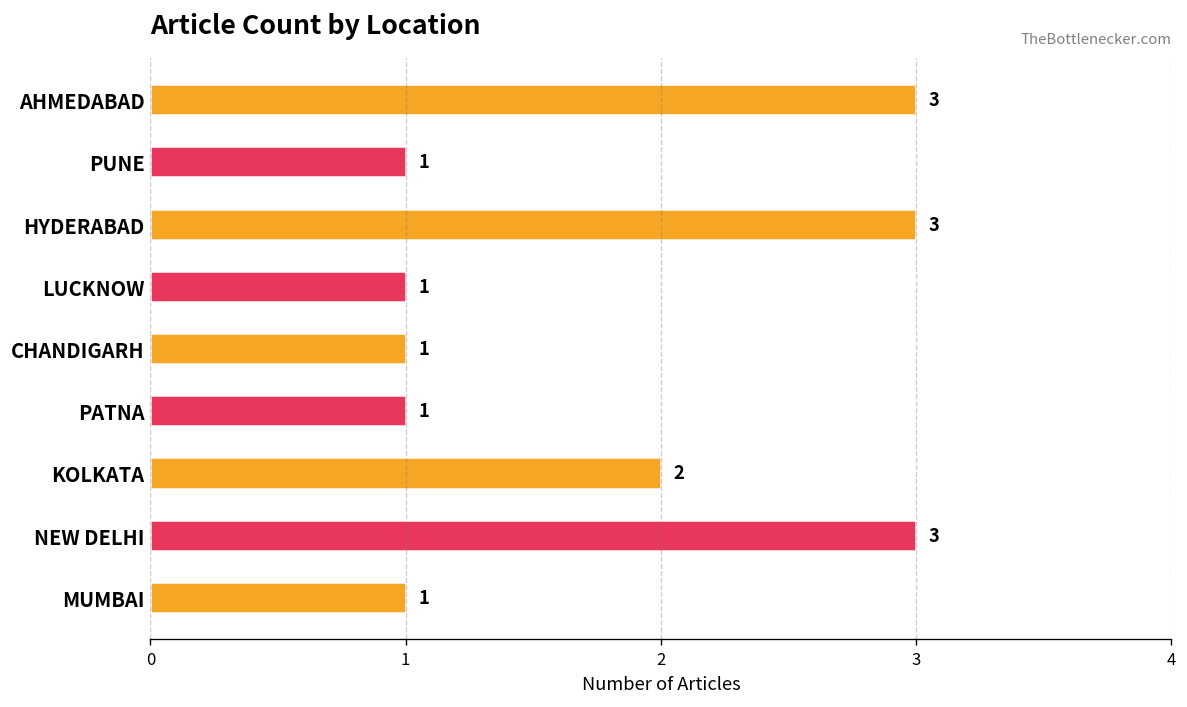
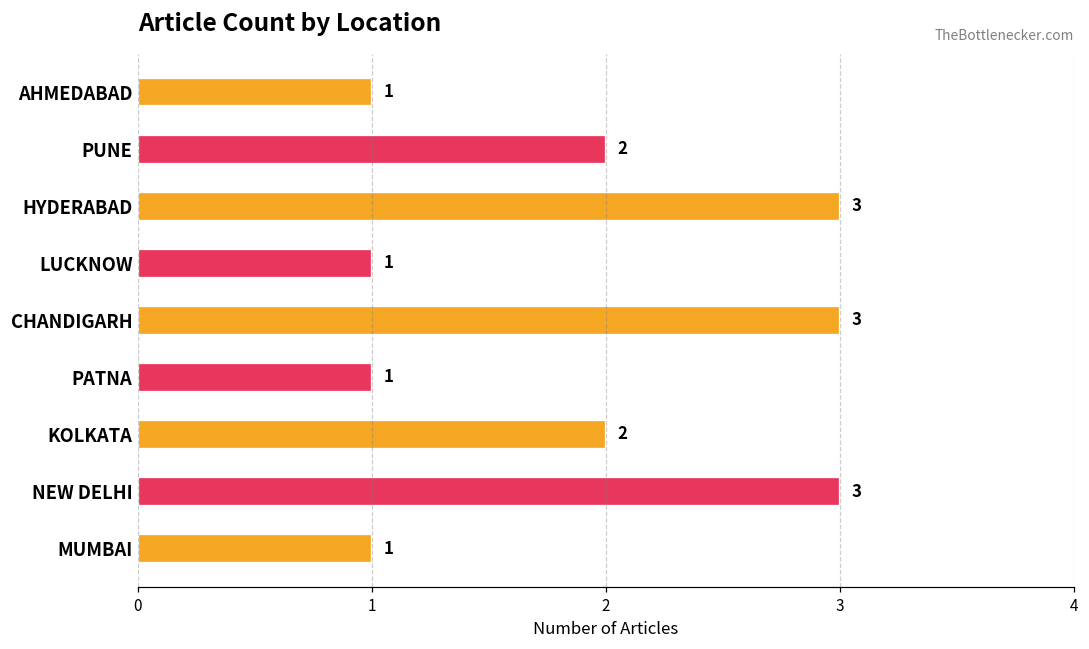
AHMEDABAD: 3 -> 1
PUNE: 1 -> 2
CHANDIGARH: 1 -> 3
